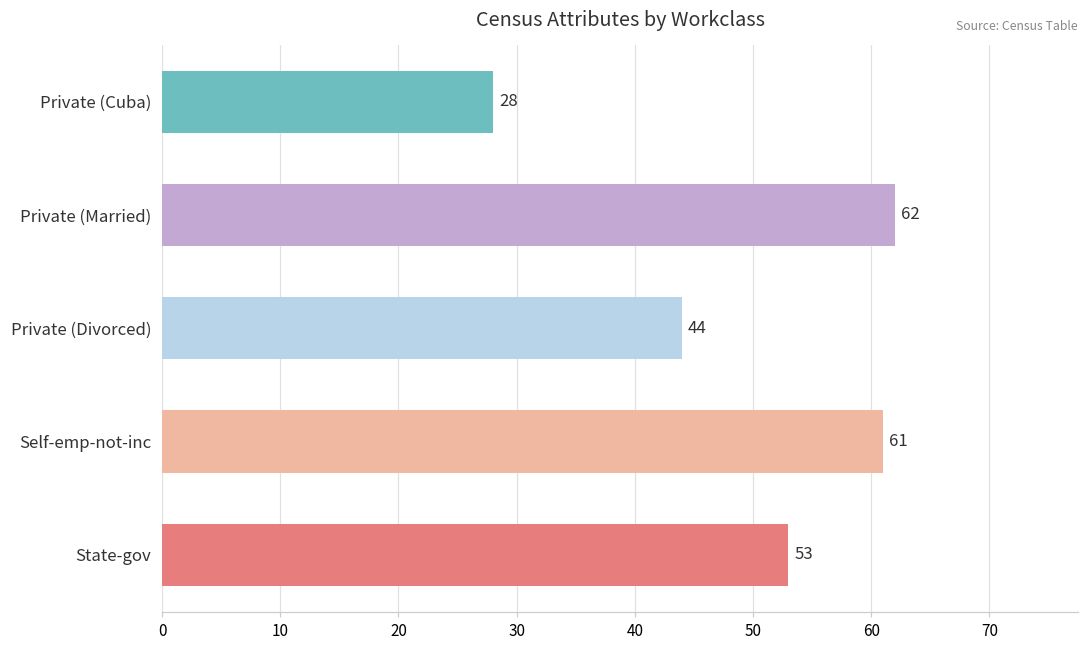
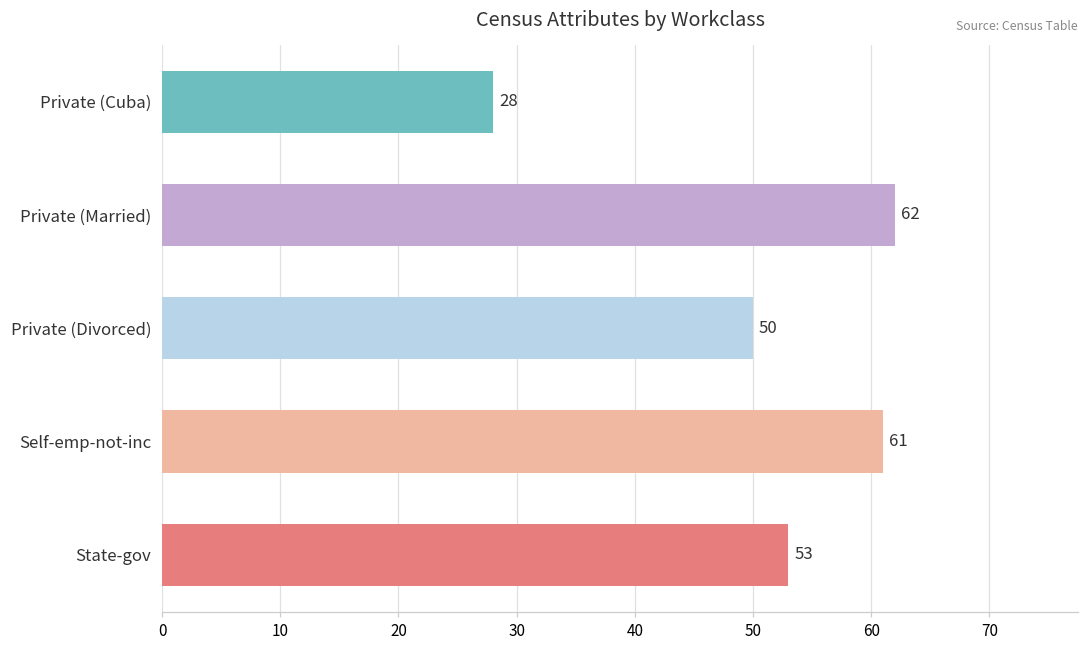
Private (Divorced): 44 -> 50
